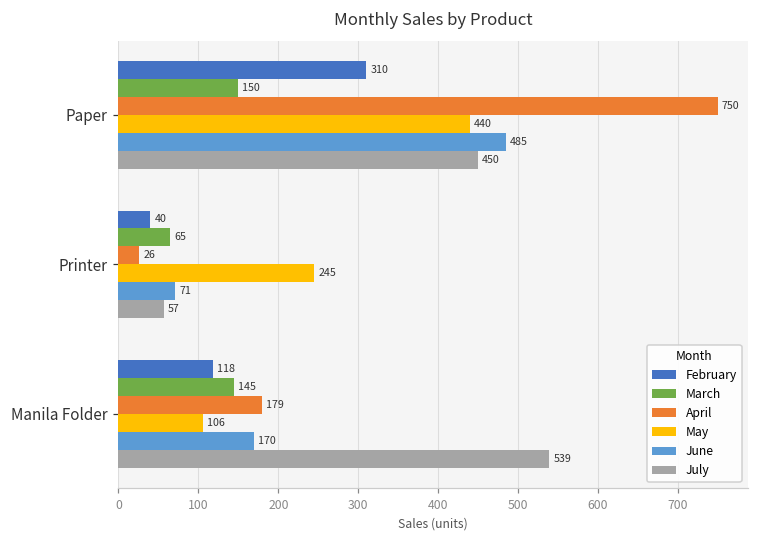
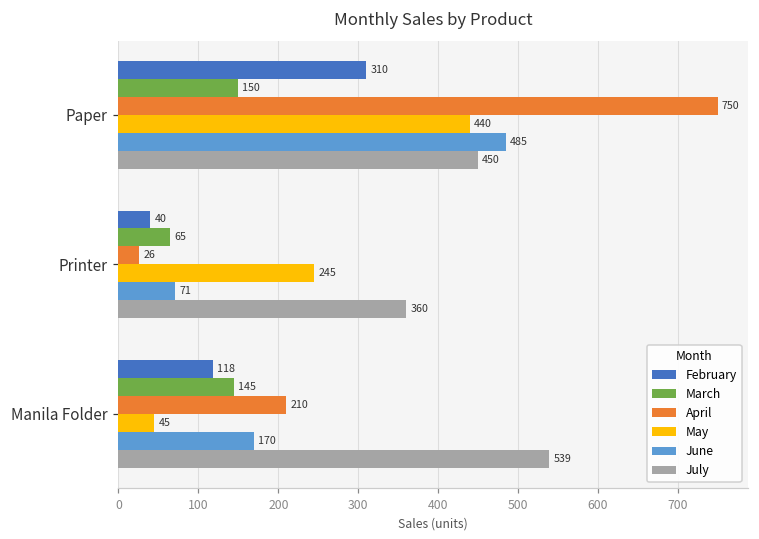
July, Printer: 57 -> 360
April, Manila Folder: 179 -> 210
May, Manila Folder: 106 -> 45
